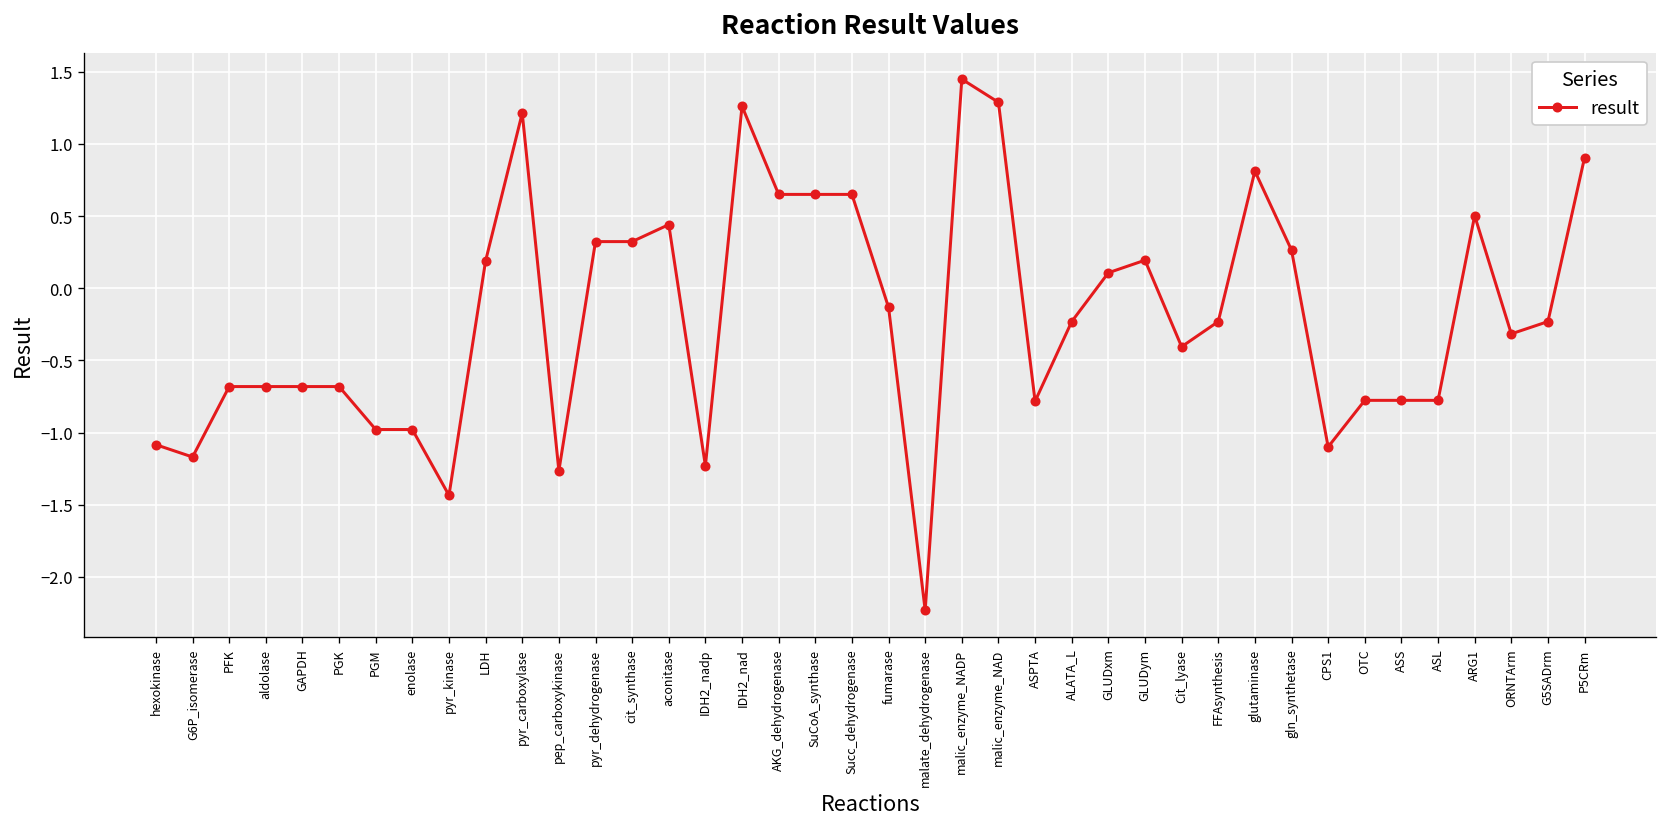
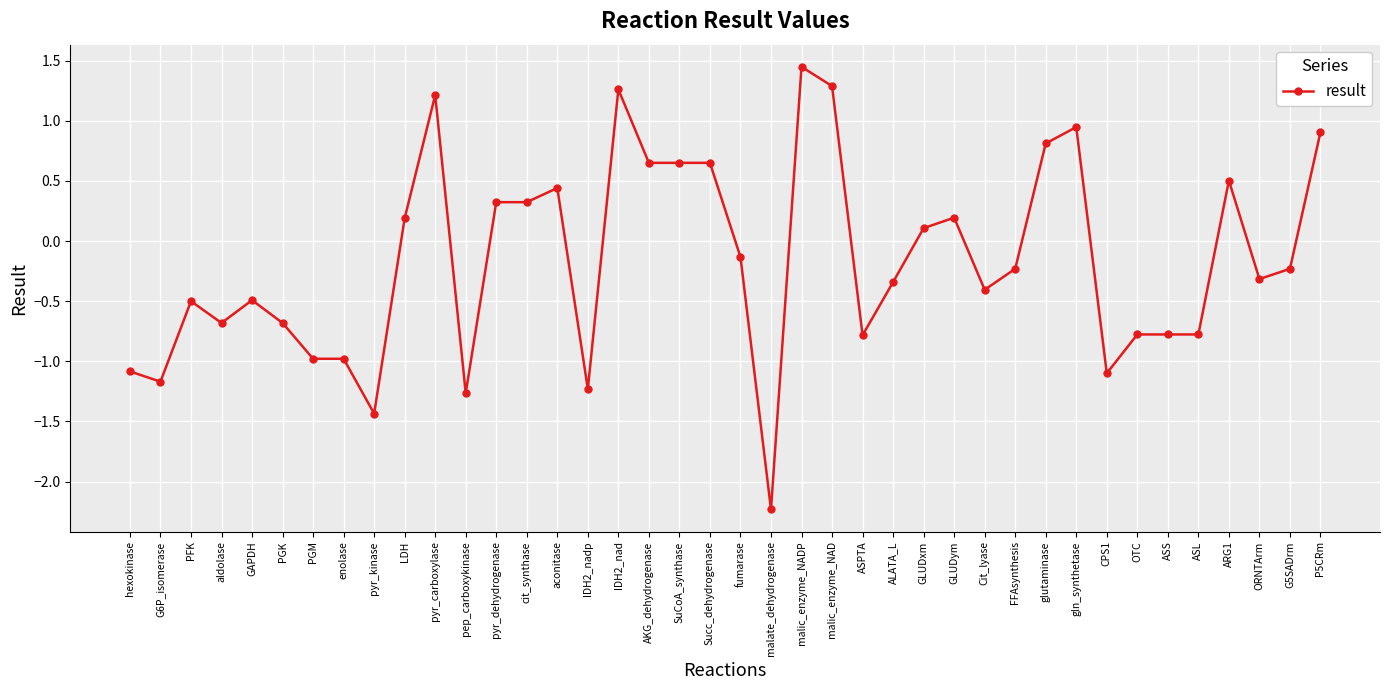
PFK: -0.68 -> -0.50
GAPDH: -0.68 -> -0.49
ALATA_L: -0.23 -> -0.34
gln_synthetase: 0.26 -> 0.95
